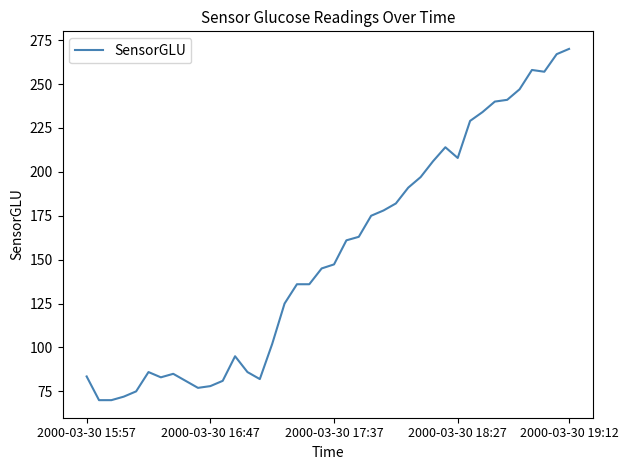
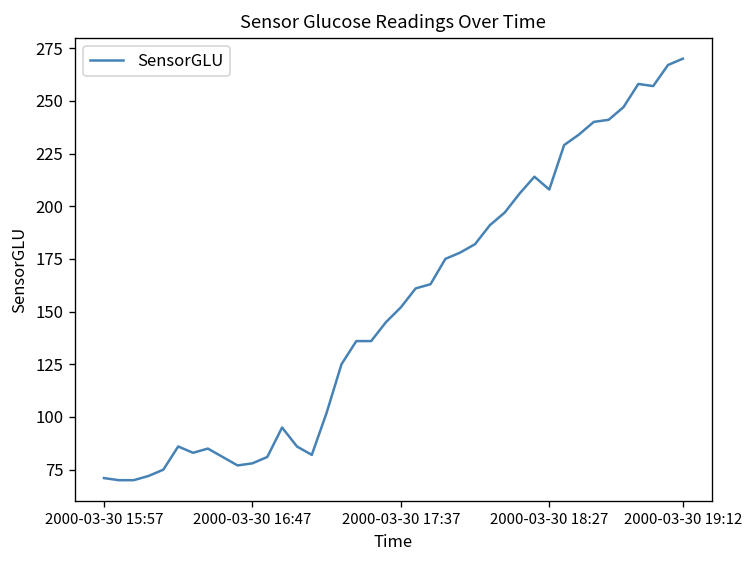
2000-03-30 15:57: 84 -> 71
2000-03-30 17:37: 147 -> 152
